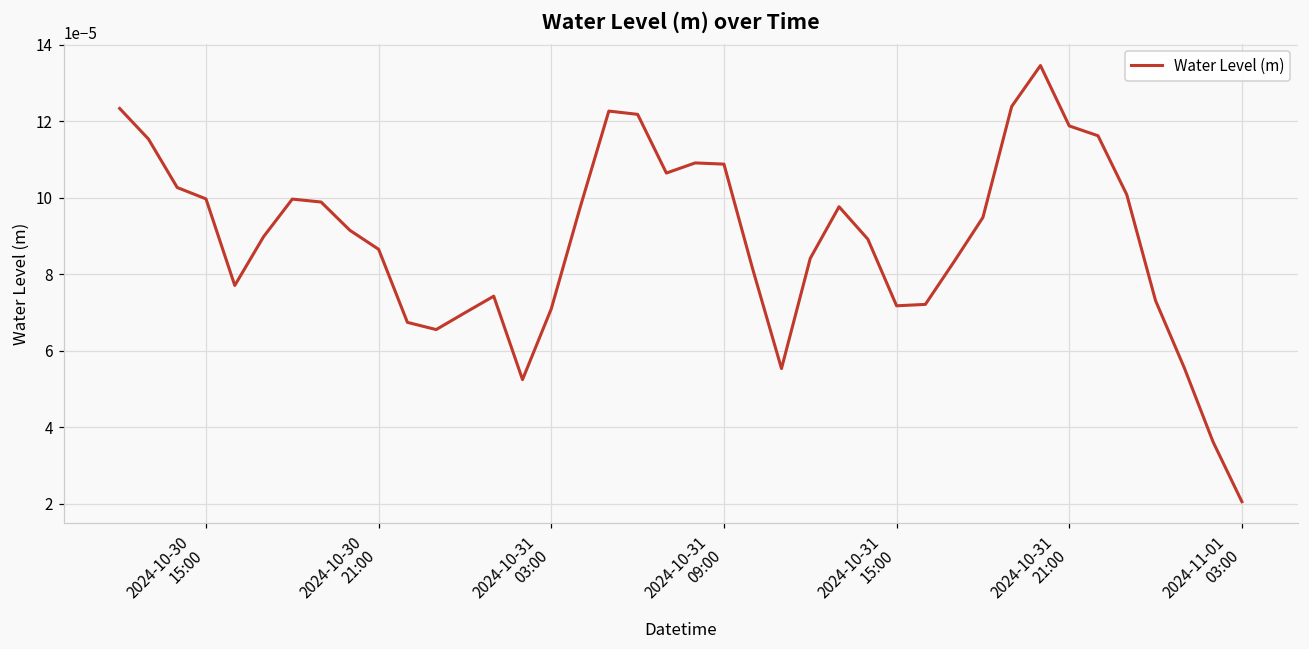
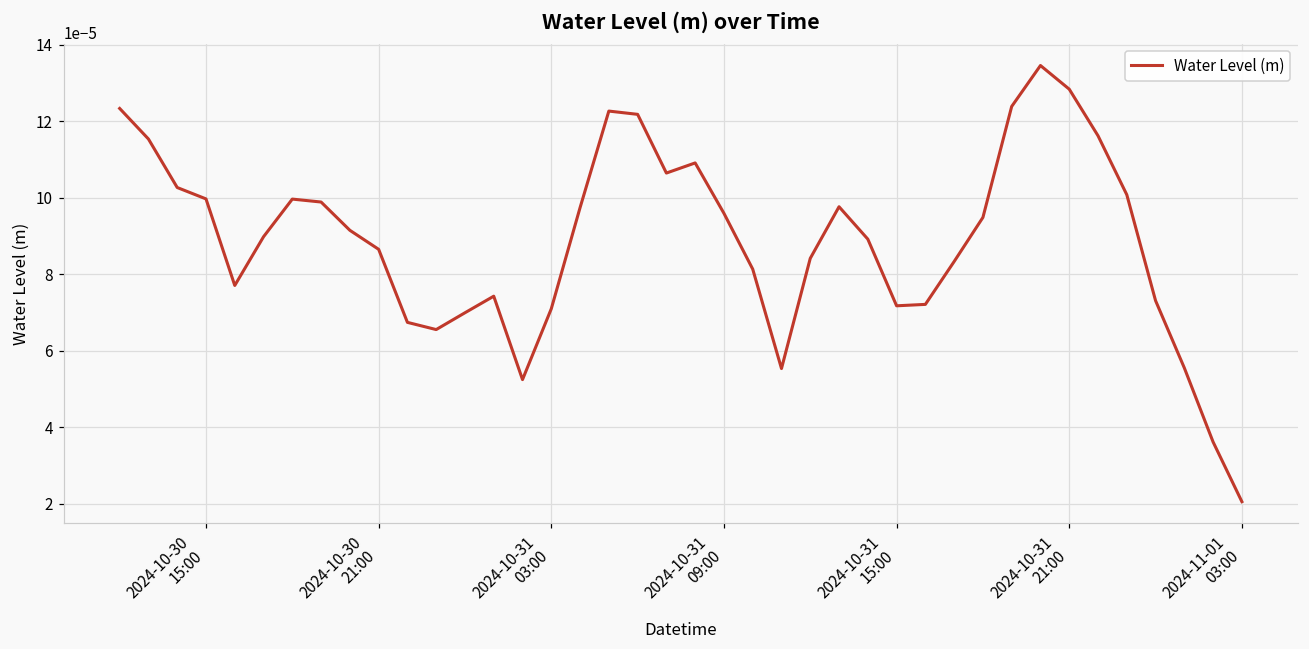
2024-10-31 09:00: 0.000109 -> 0.000096
2024-10-31 21:00: 0.000119 -> 0.000128
